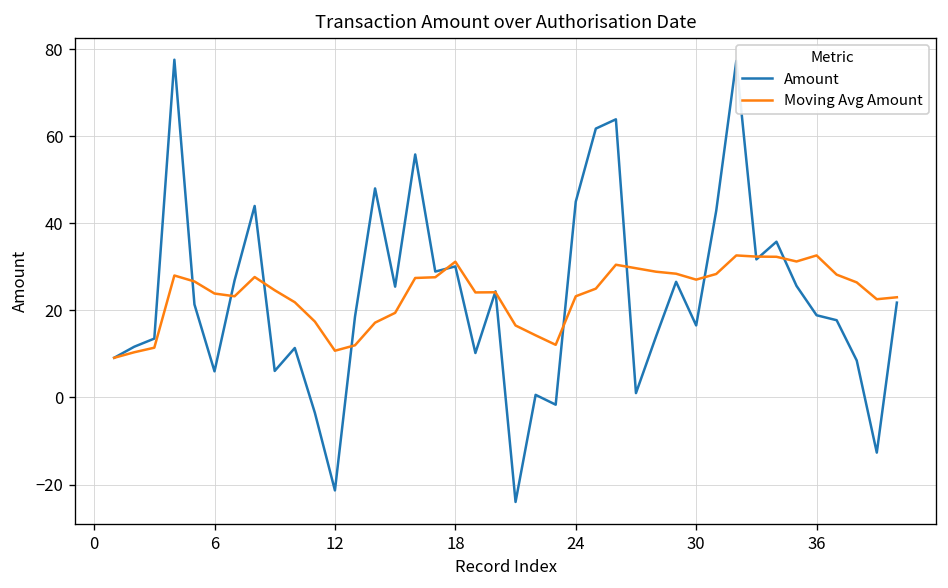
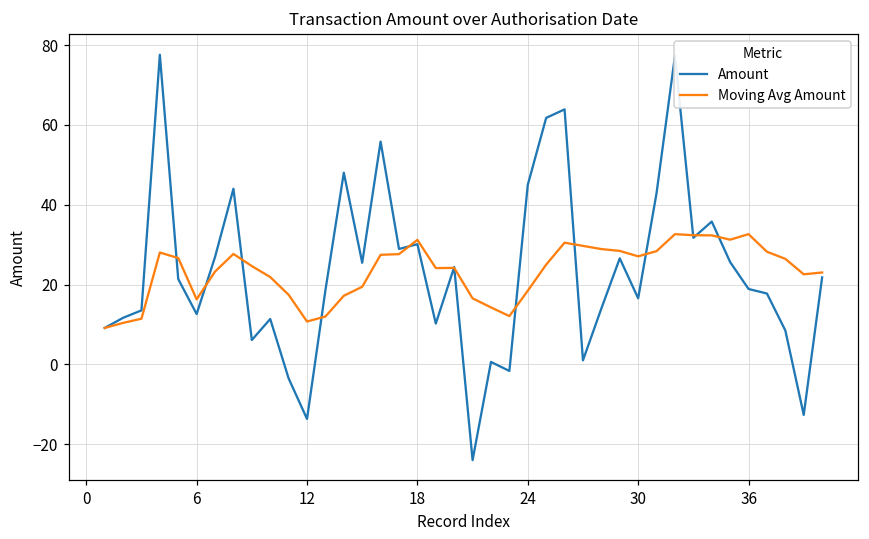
Amount, 6: 6 -> 13
Moving Avg Amount, 6: 24 -> 16
Amount, 12: -21 -> -14
Moving Avg Amount, 24: 23 -> 18
